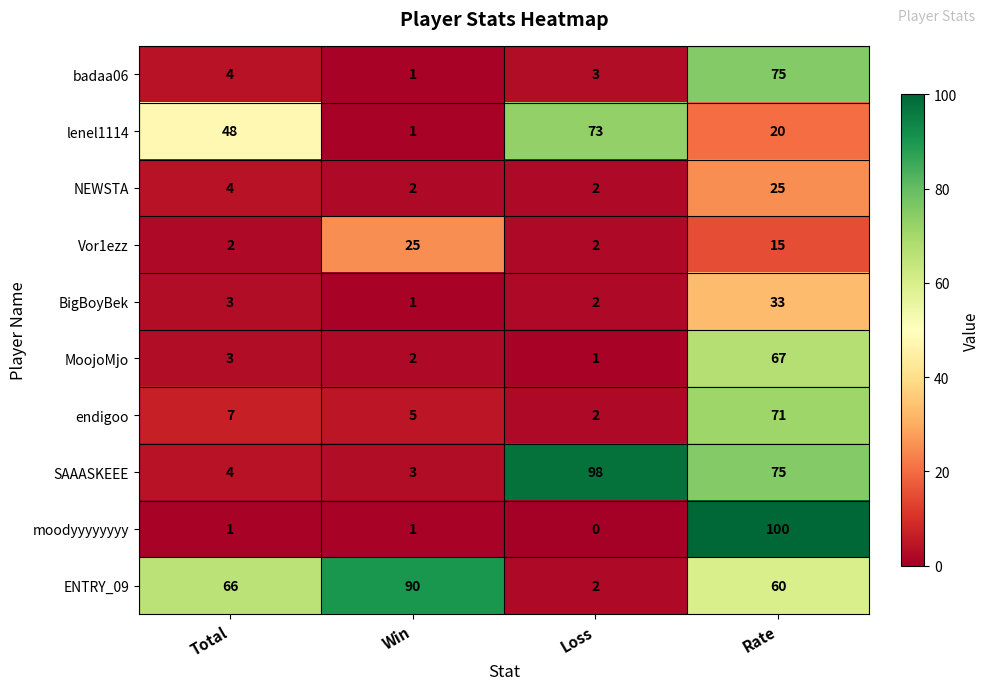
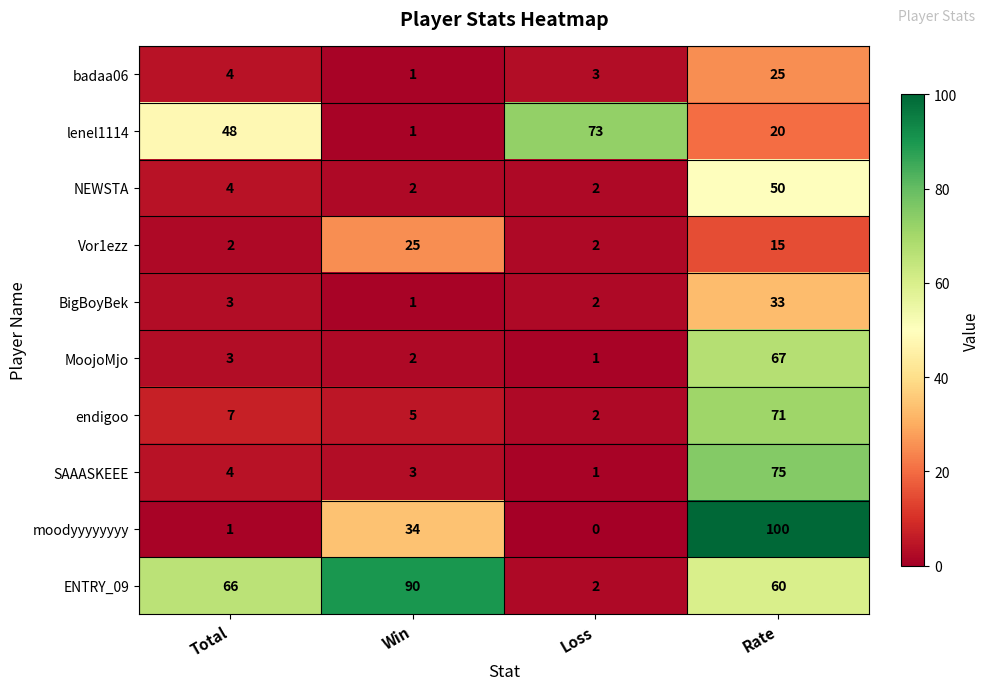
badaa06, Rate: 75 -> 25
NEWSTA, Rate: 25 -> 50
SAAASKEEE, Loss: 98 -> 1
moodyyyyyyyy, Win: 1 -> 34
